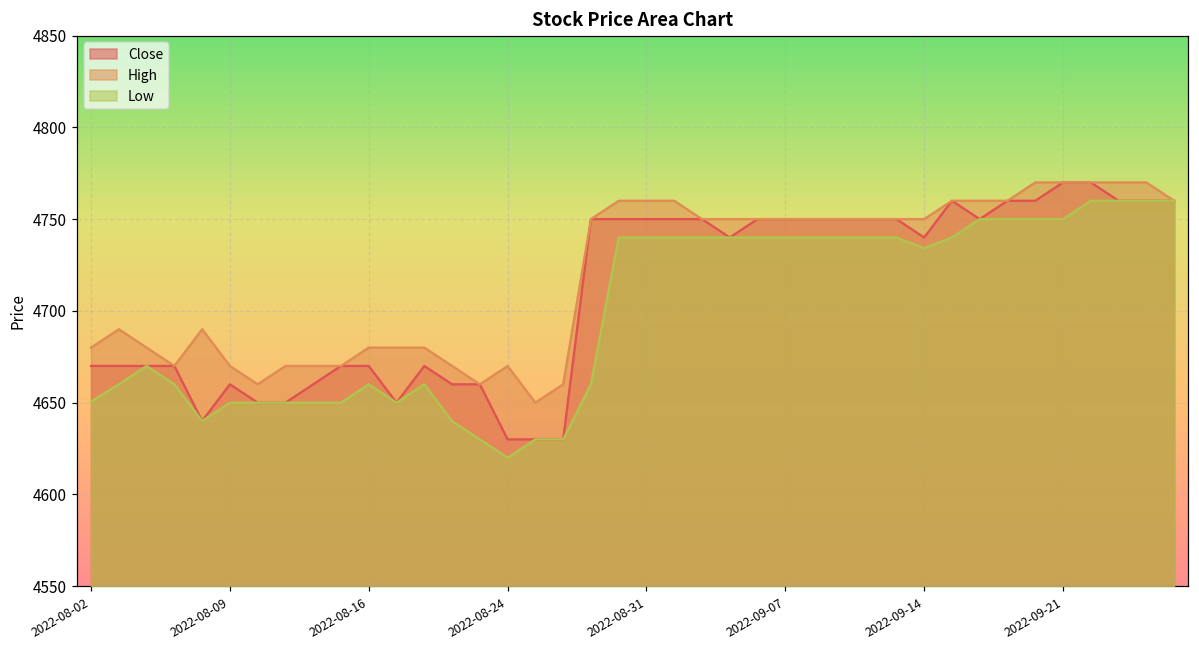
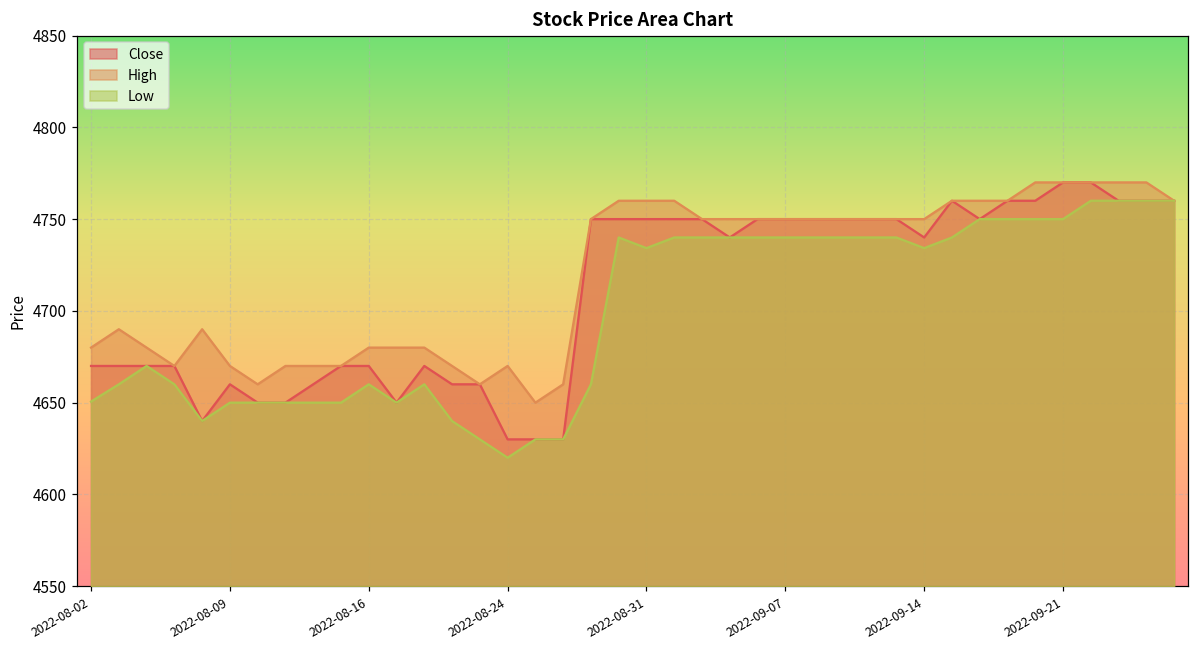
Low, 2022-08-31: 4740 -> 4734
